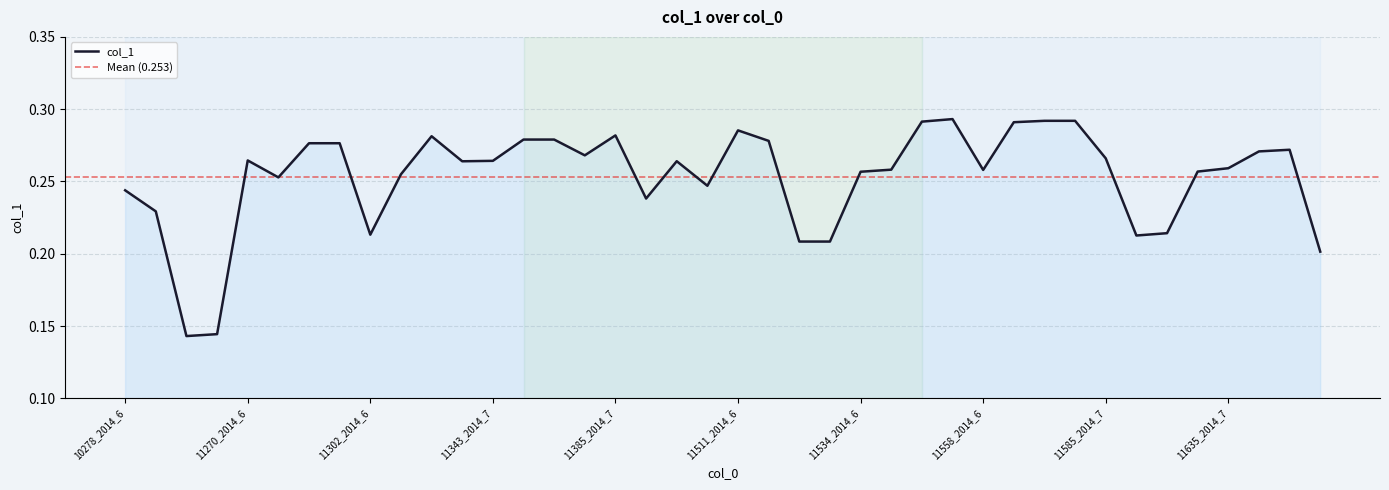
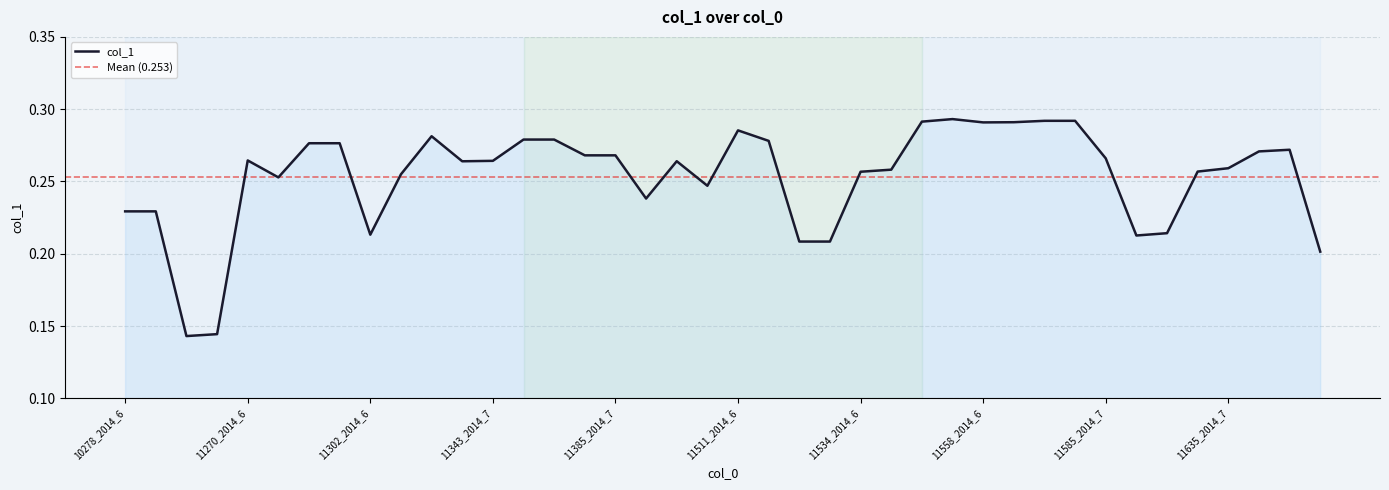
10278_2014_6: 0.244 -> 0.229
11385_2014_7: 0.282 -> 0.268
11558_2014_6: 0.258 -> 0.291
